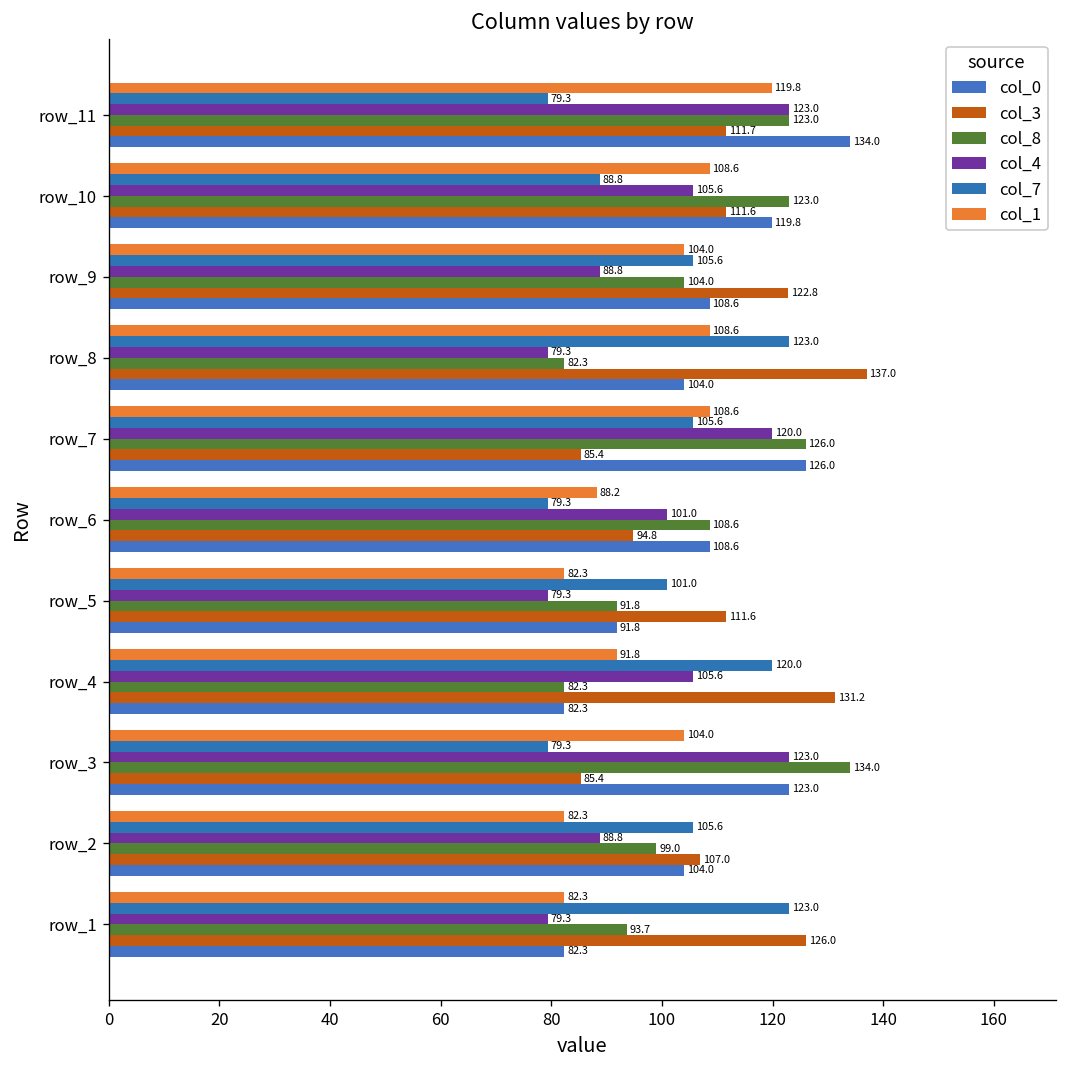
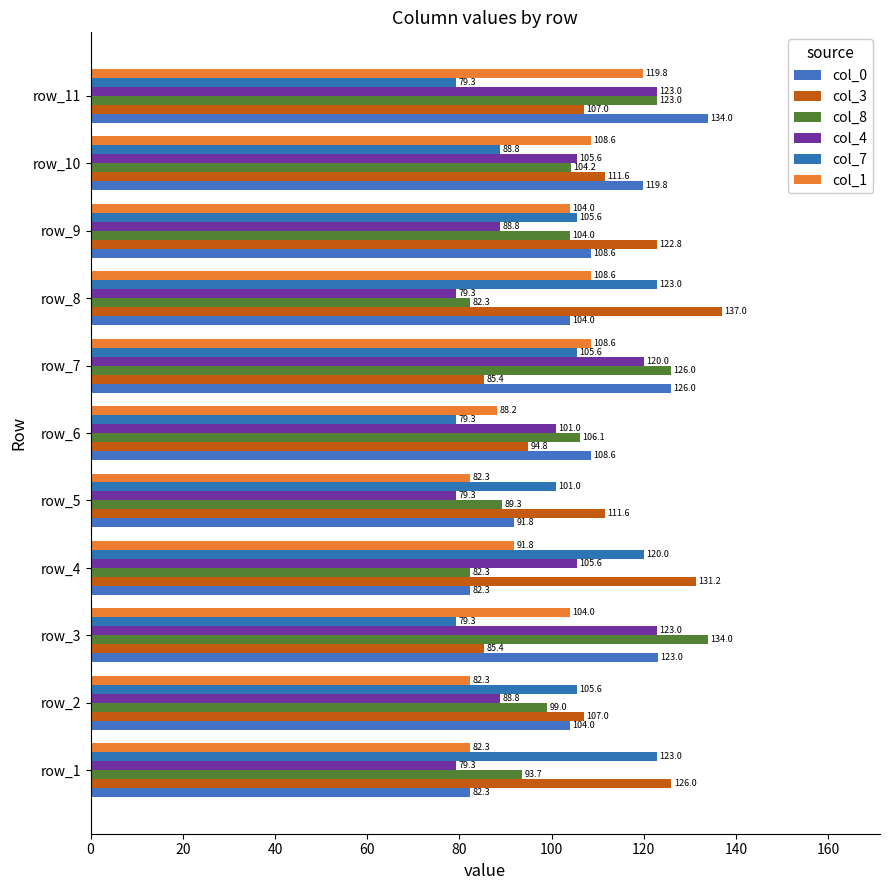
col_3, row_11: 111.7 -> 107.0
col_8, row_10: 123.0 -> 104.2
col_8, row_6: 108.6 -> 106.1
col_8, row_5: 91.8 -> 89.3
